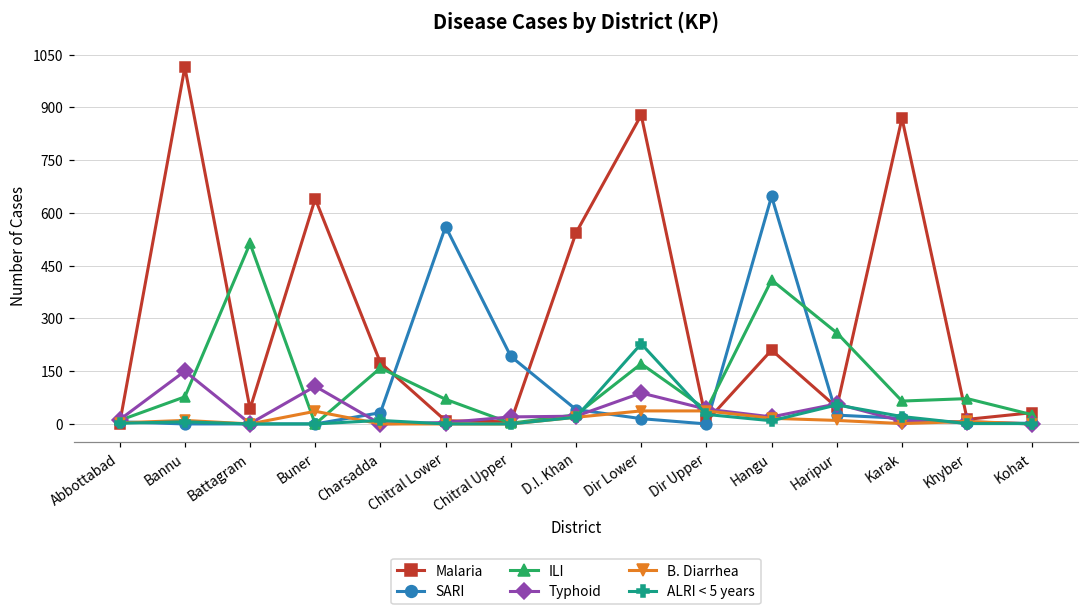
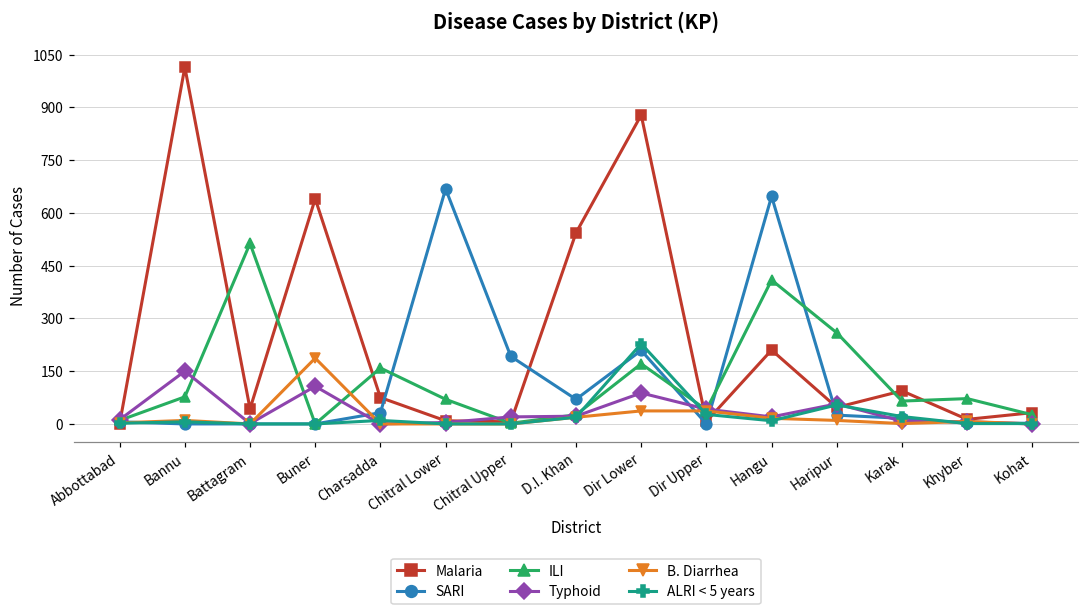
B. Diarrhea, Buner: 40 -> 190
Malaria, Charsadda: 170 -> 80
SARI, Chitral Lower: 560 -> 670
SARI, D.I. Khan: 40 -> 70
SARI, Dir Lower: 20 -> 210
Malaria, Karak: 870 -> 90
